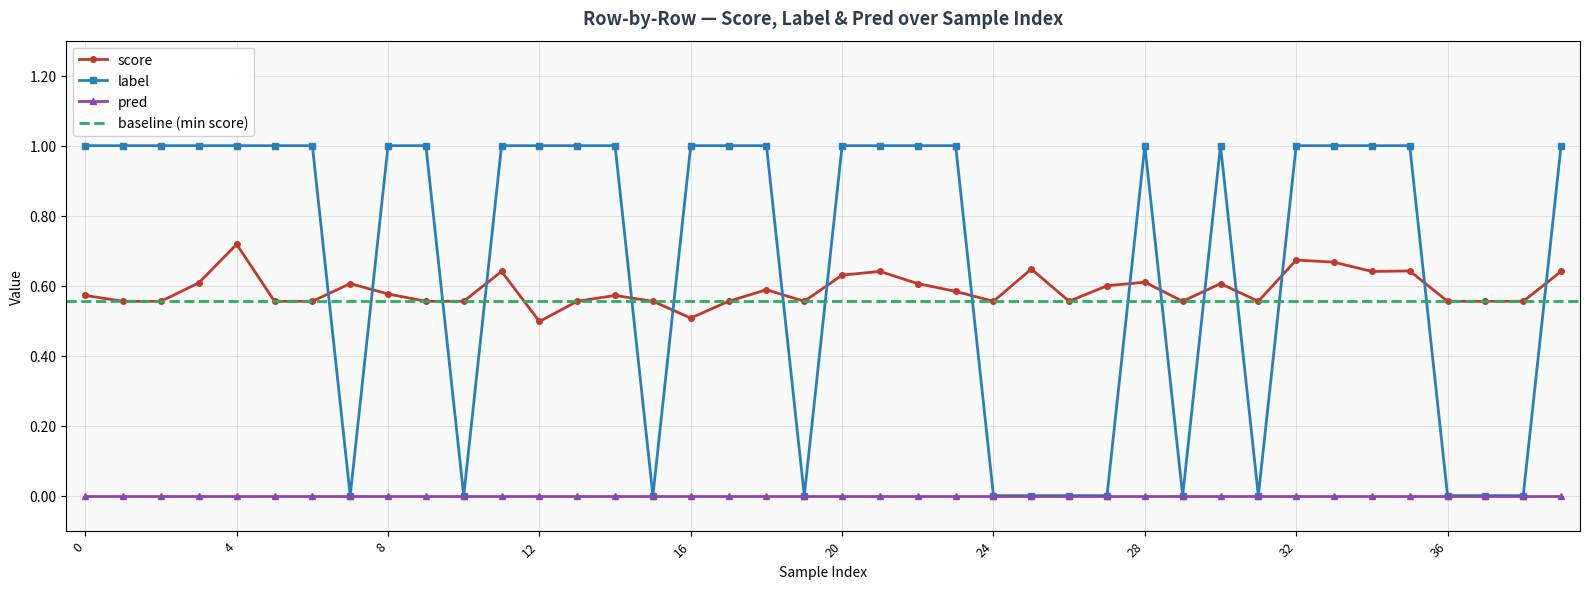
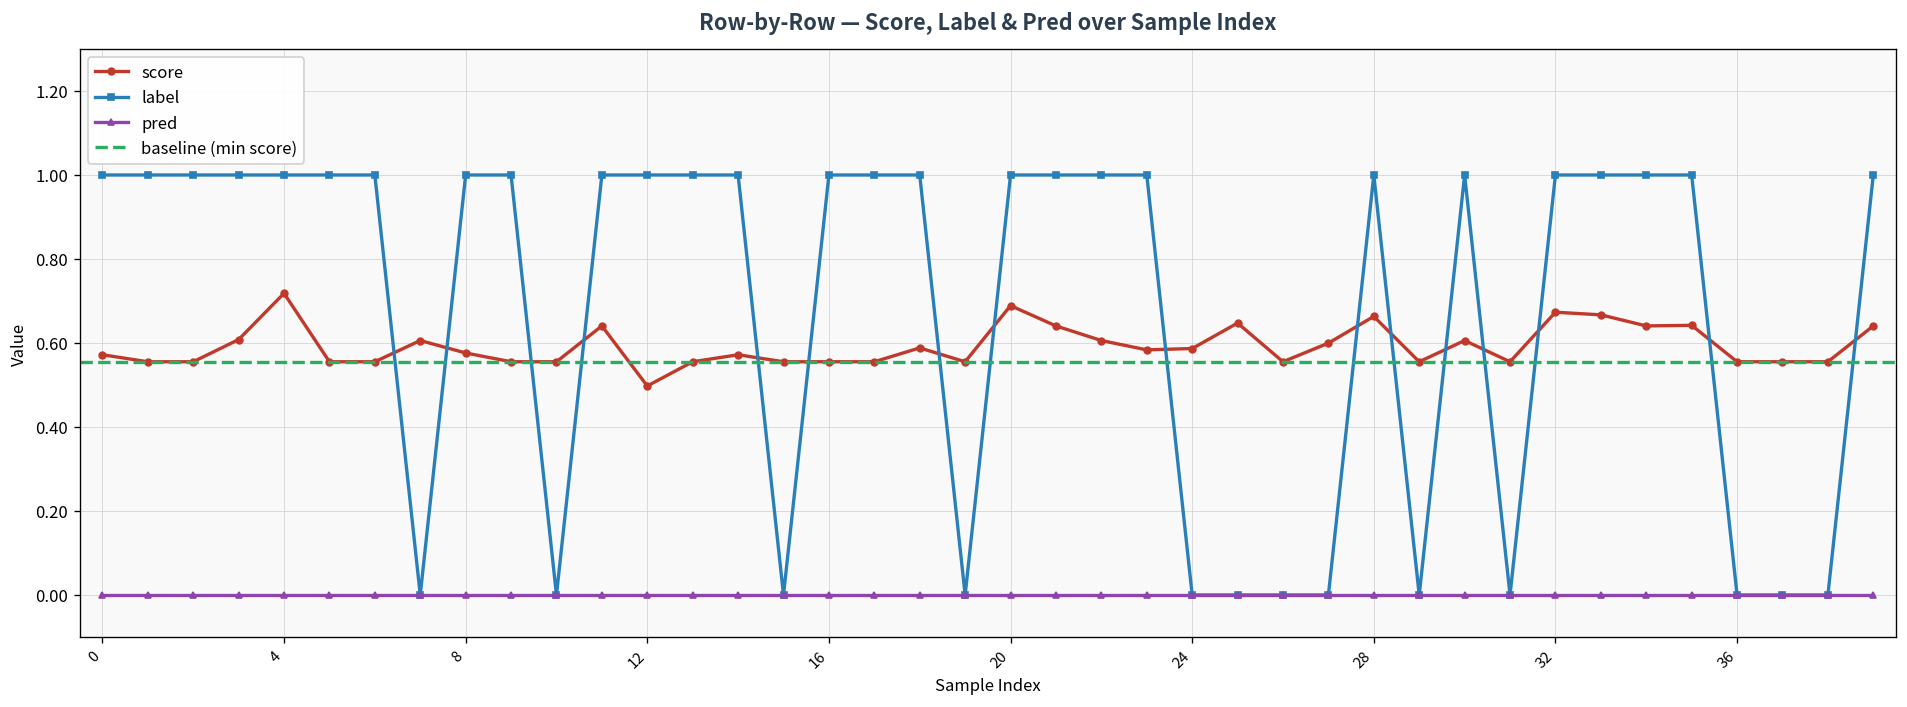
score, 16: 0.51 -> 0.56
score, 20: 0.63 -> 0.69
score, 24: 0.56 -> 0.59
score, 28: 0.61 -> 0.66
